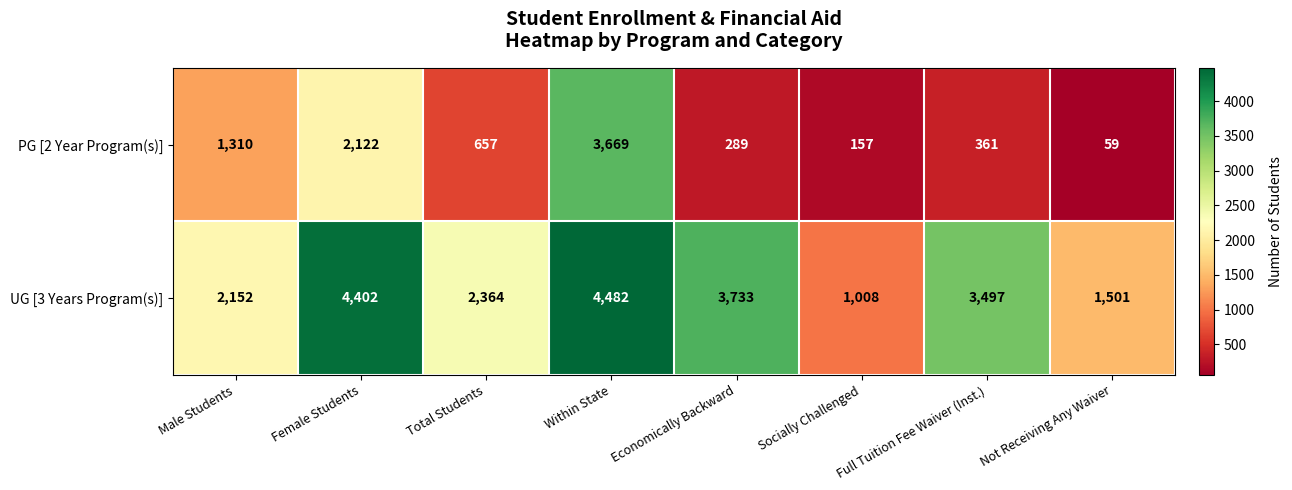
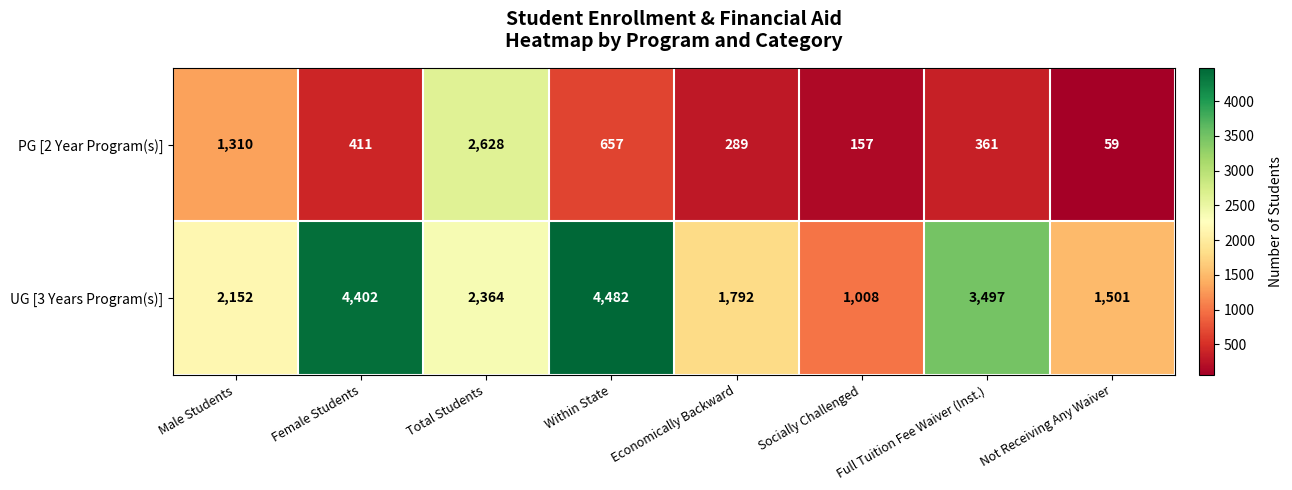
PG [2 Year Program(s)], Female Students: 2,122 -> 411
PG [2 Year Program(s)], Total Students: 657 -> 2,628
PG [2 Year Program(s)], Within State: 3,669 -> 657
UG [3 Years Program(s)], Economically Backward: 3,733 -> 1,792
